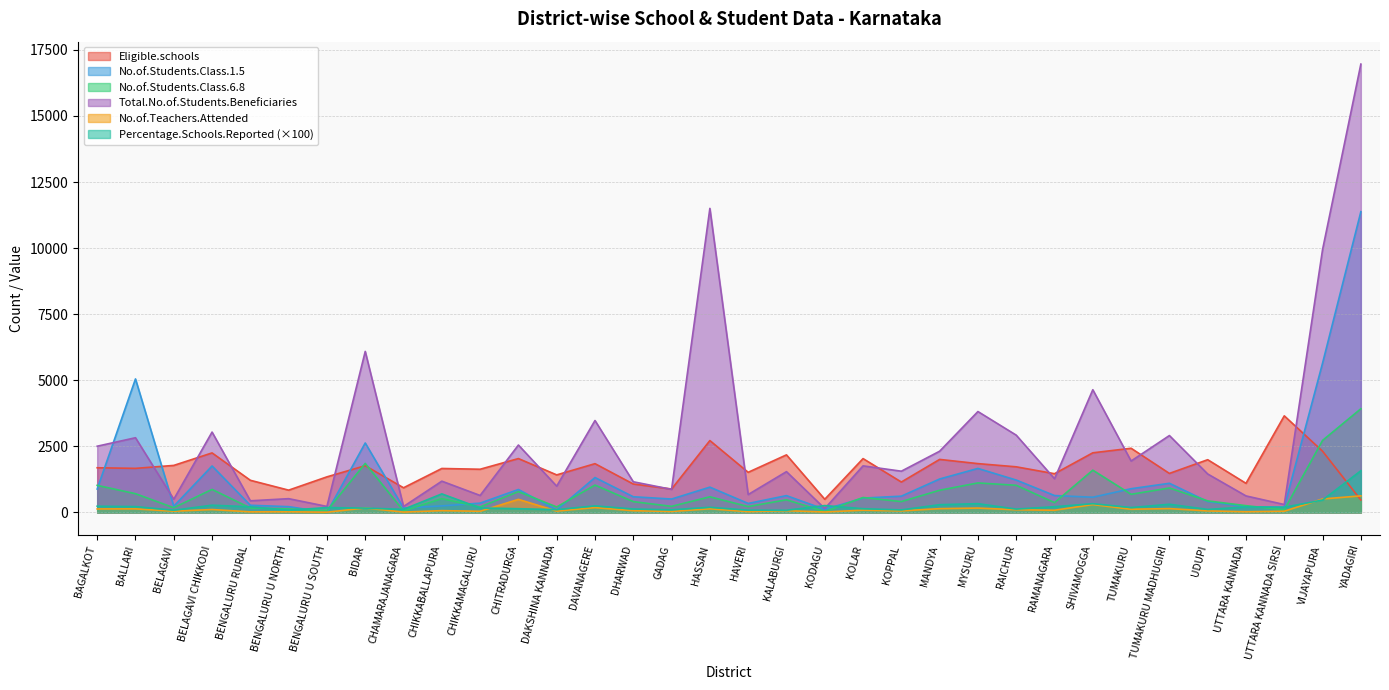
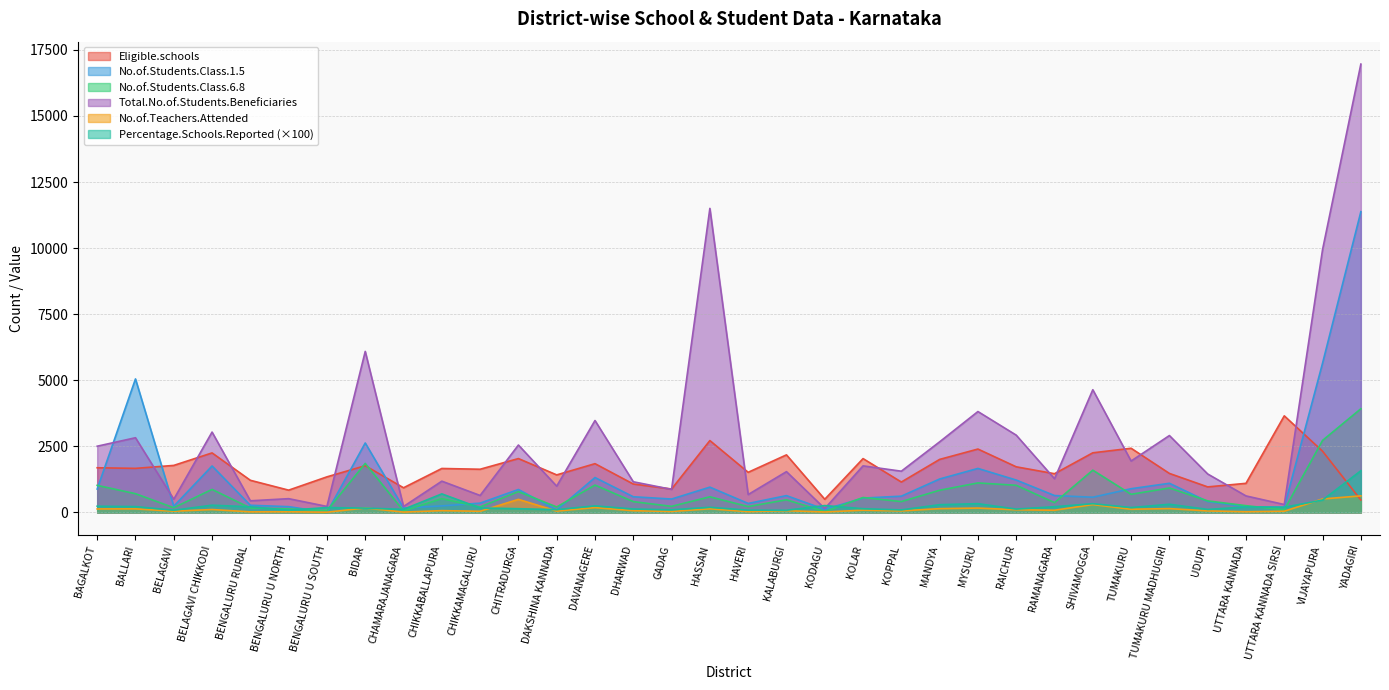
Total.No.of.Students.Beneficiaries, MANDYA: 2300 -> 2700
Eligible.schools, MYSURU: 1800 -> 2400
Eligible.schools, UDUPI: 2000 -> 1000
